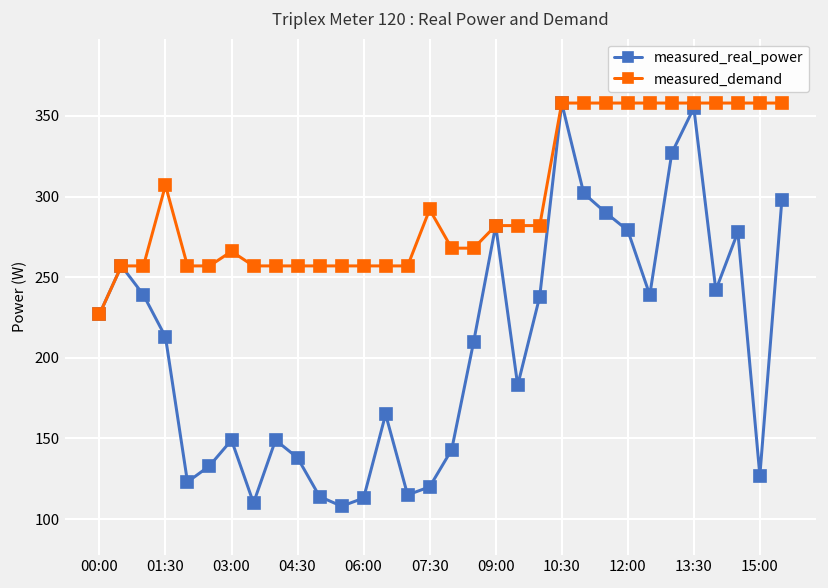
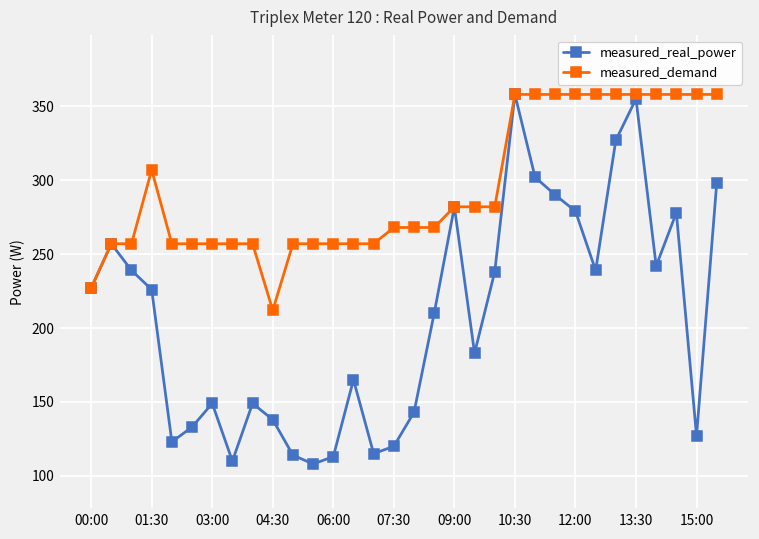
measured_real_power, 01:30: 213 -> 226
measured_demand, 03:00: 266 -> 257
measured_demand, 04:30: 257 -> 212
measured_demand, 07:30: 292 -> 268
